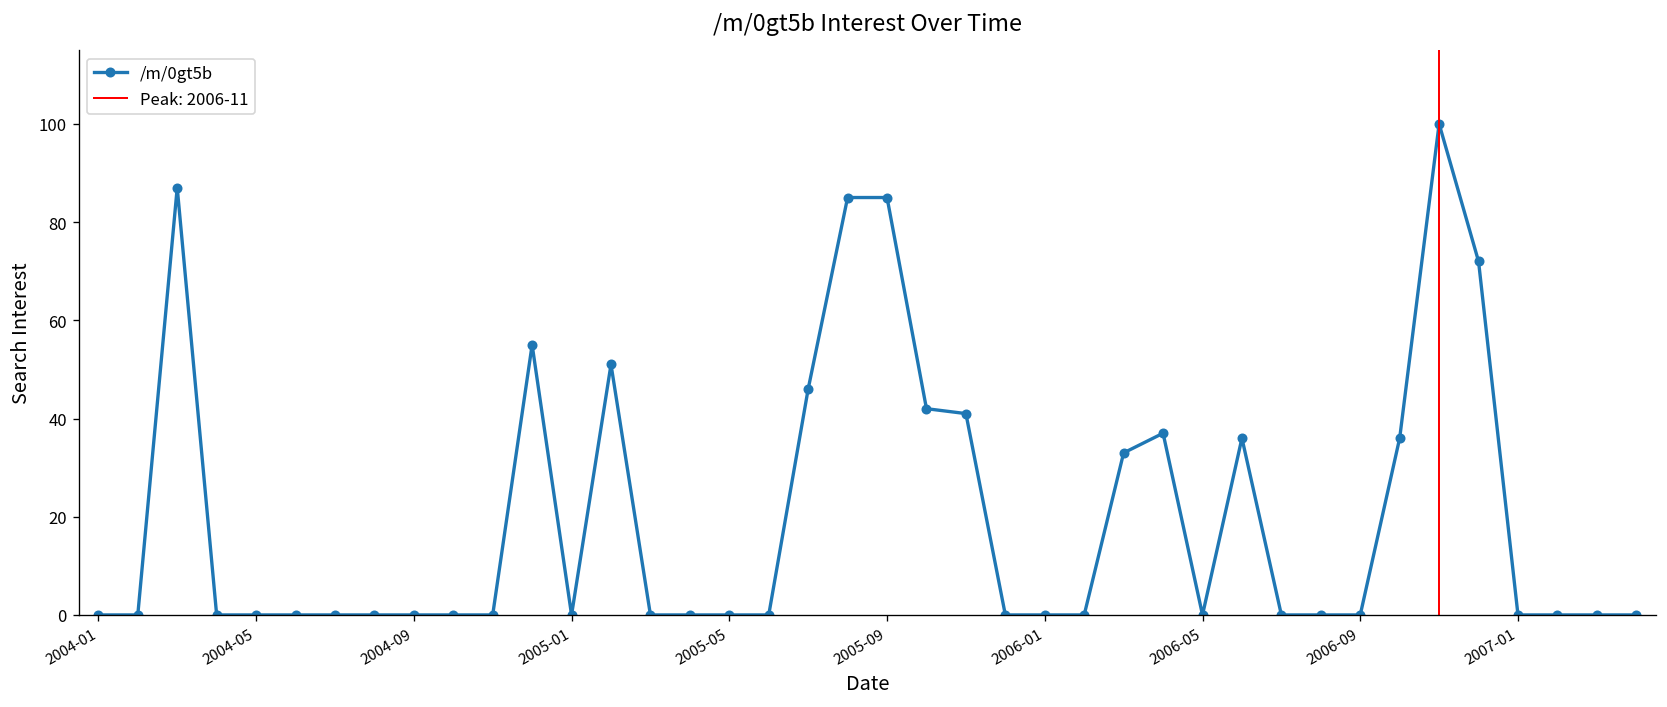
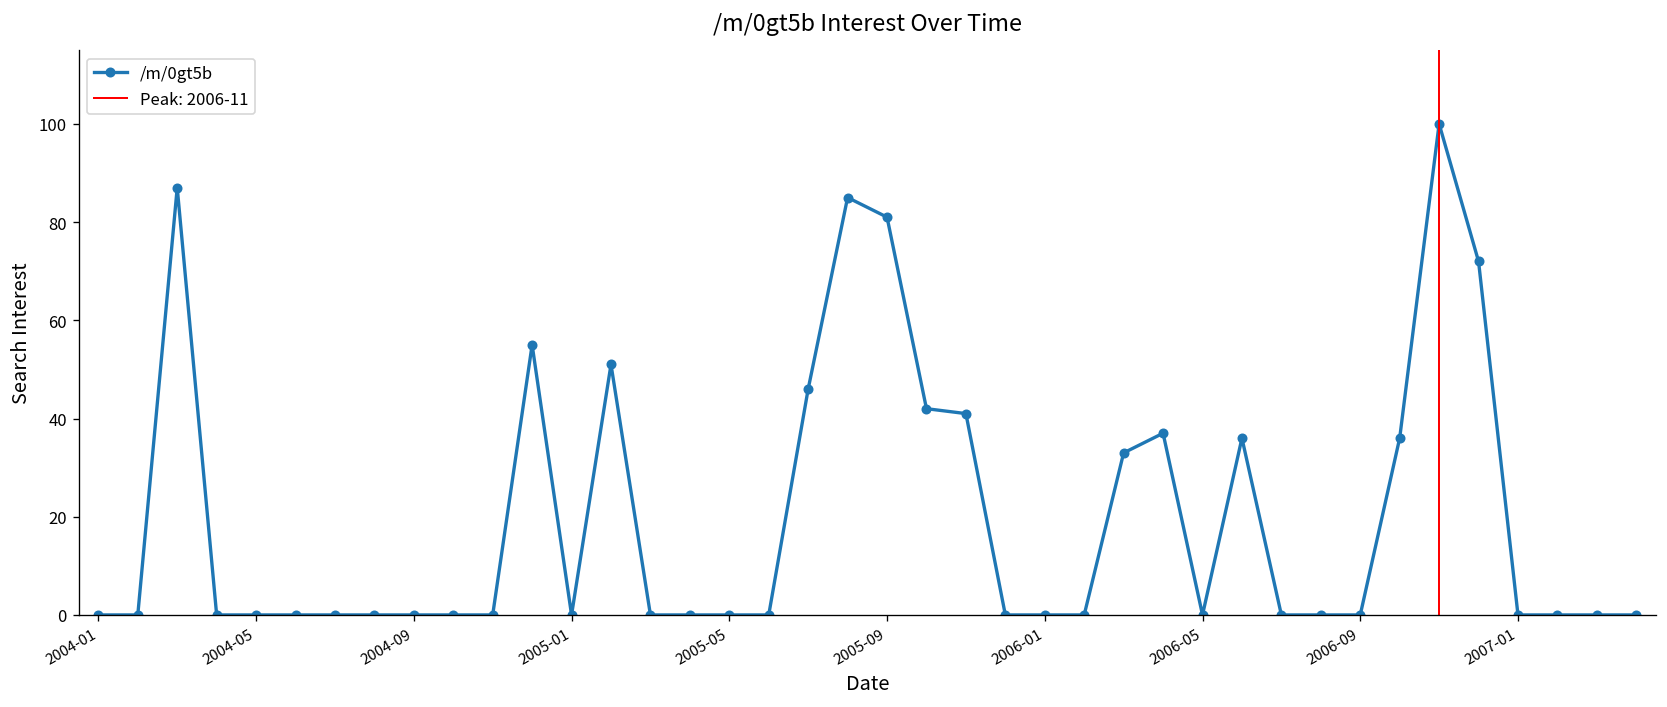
2005-09: 85 -> 81
